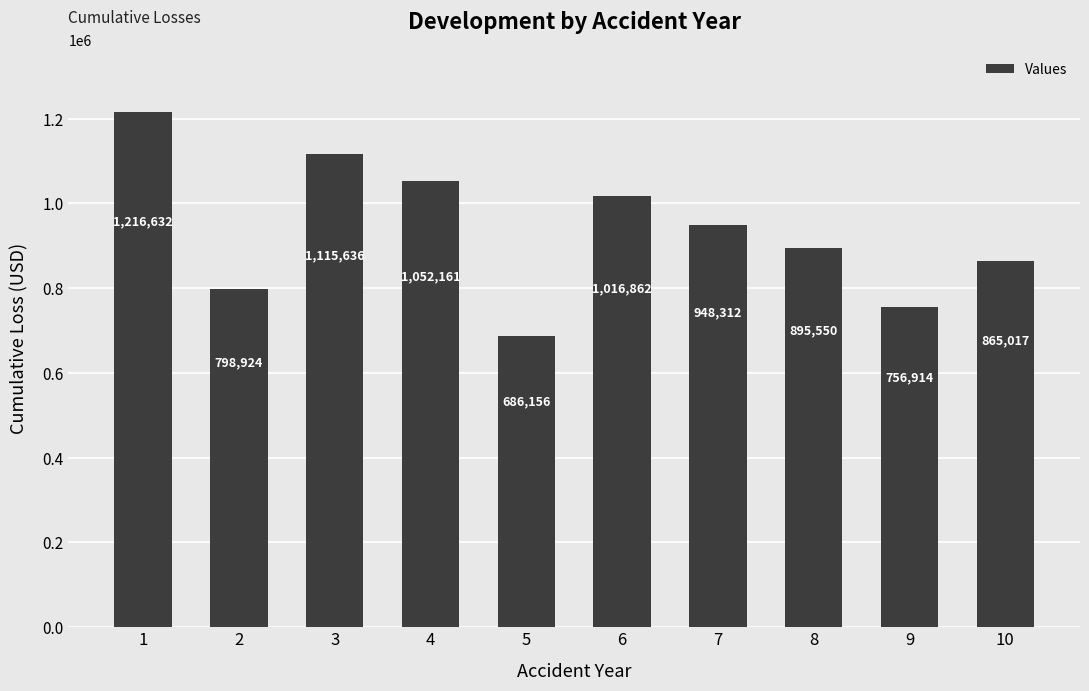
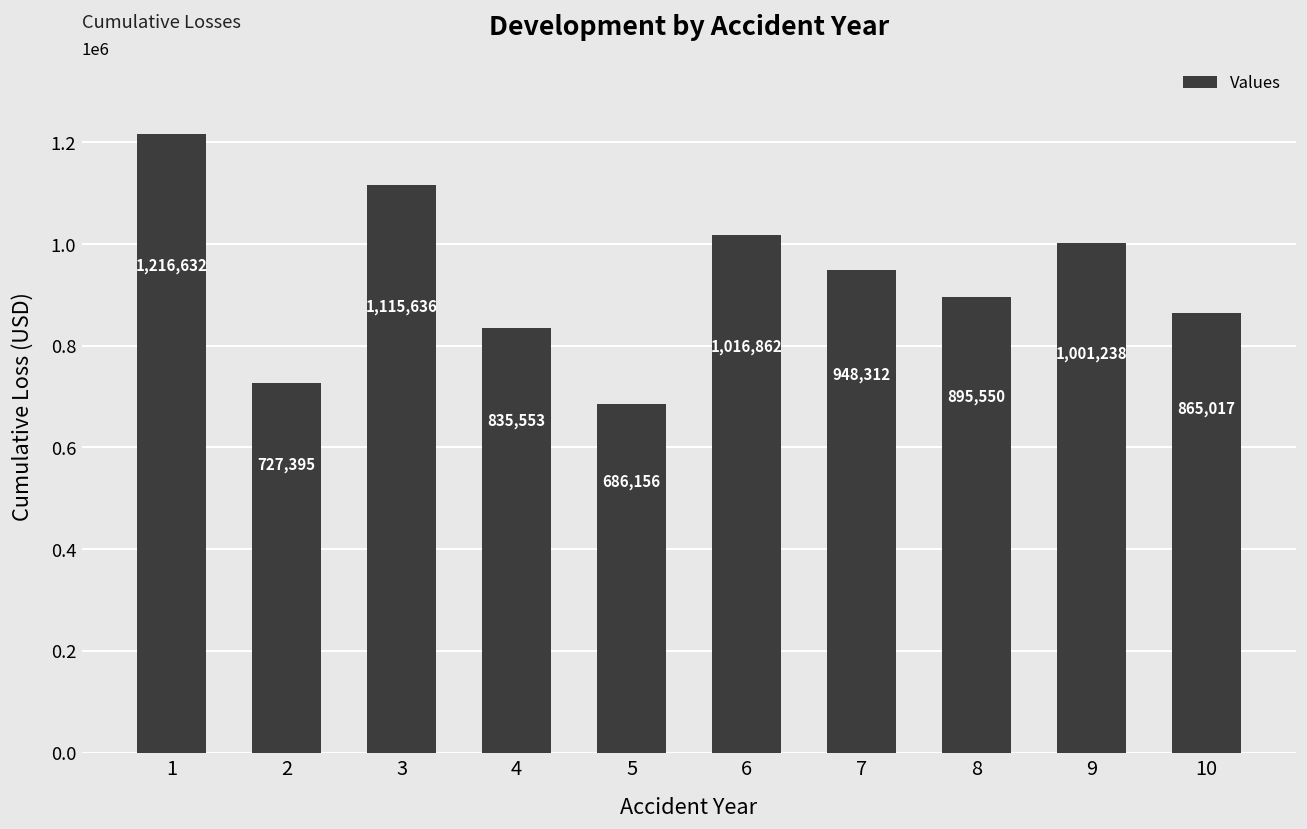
2: 798,924 -> 727,395
4: 1,052,161 -> 835,553
9: 756,914 -> 1,001,238
